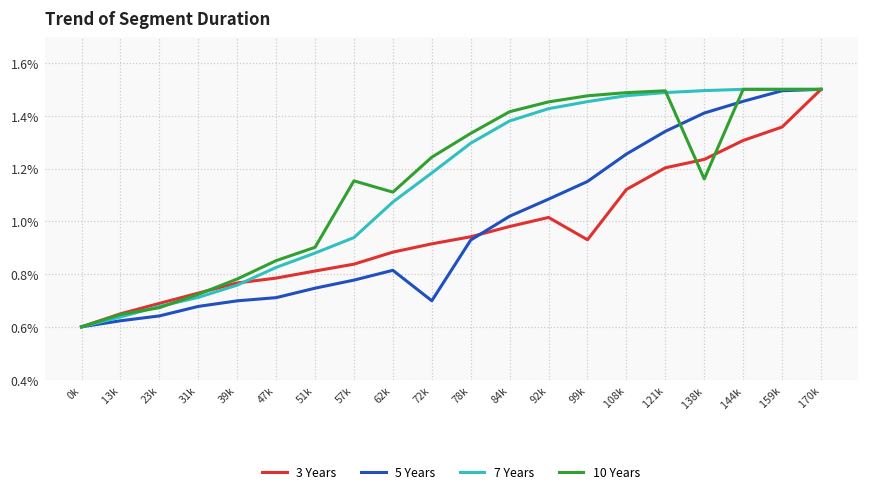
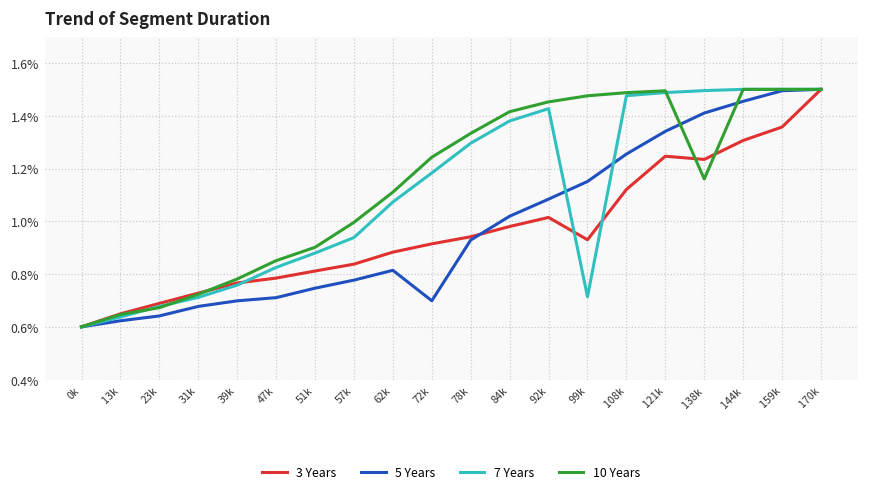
10 Years, 57k: 1.15% -> 1.00%
7 Years, 99k: 1.45% -> 0.71%
3 Years, 121k: 1.20% -> 1.25%
